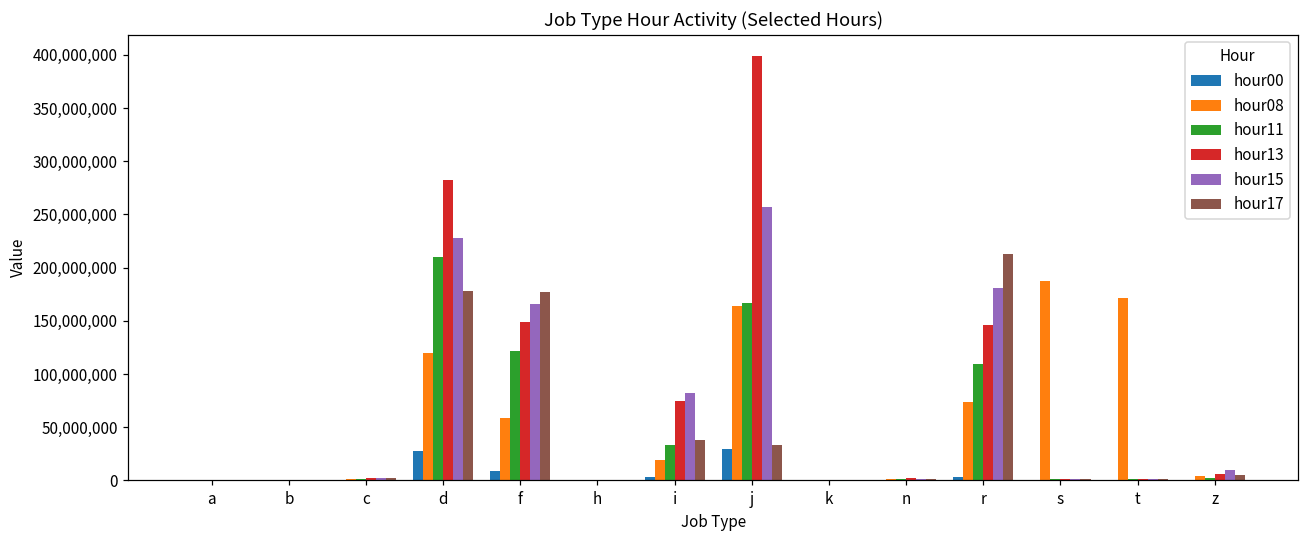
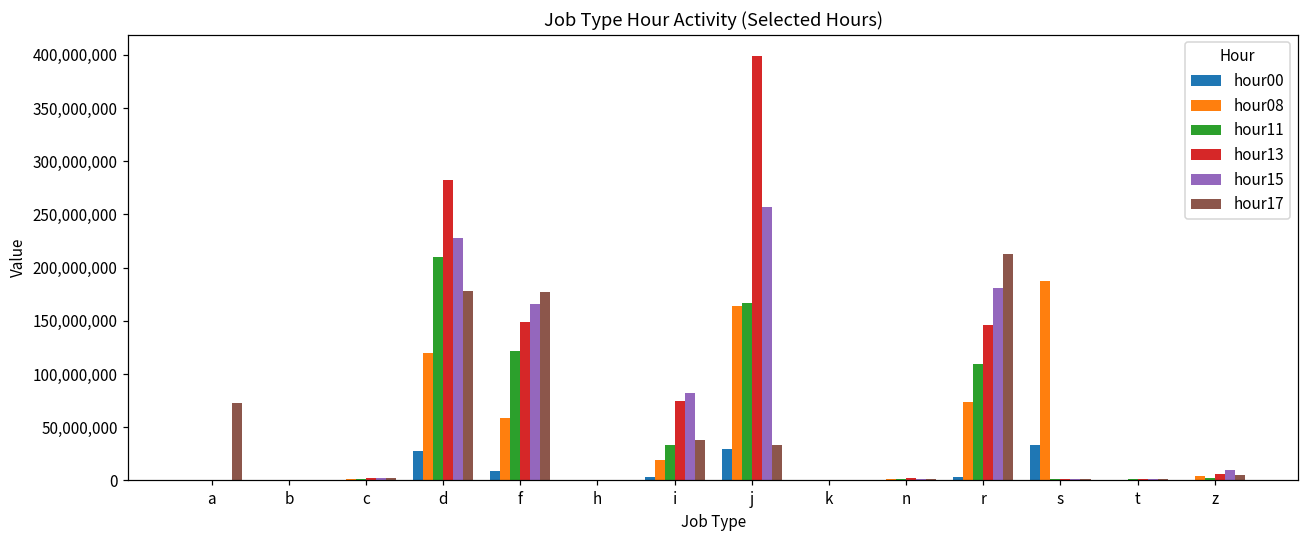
hour17, a: 0 -> 70,000,000
hour00, s: 0 -> 30,000,000
hour08, t: 170,000,000 -> 0
